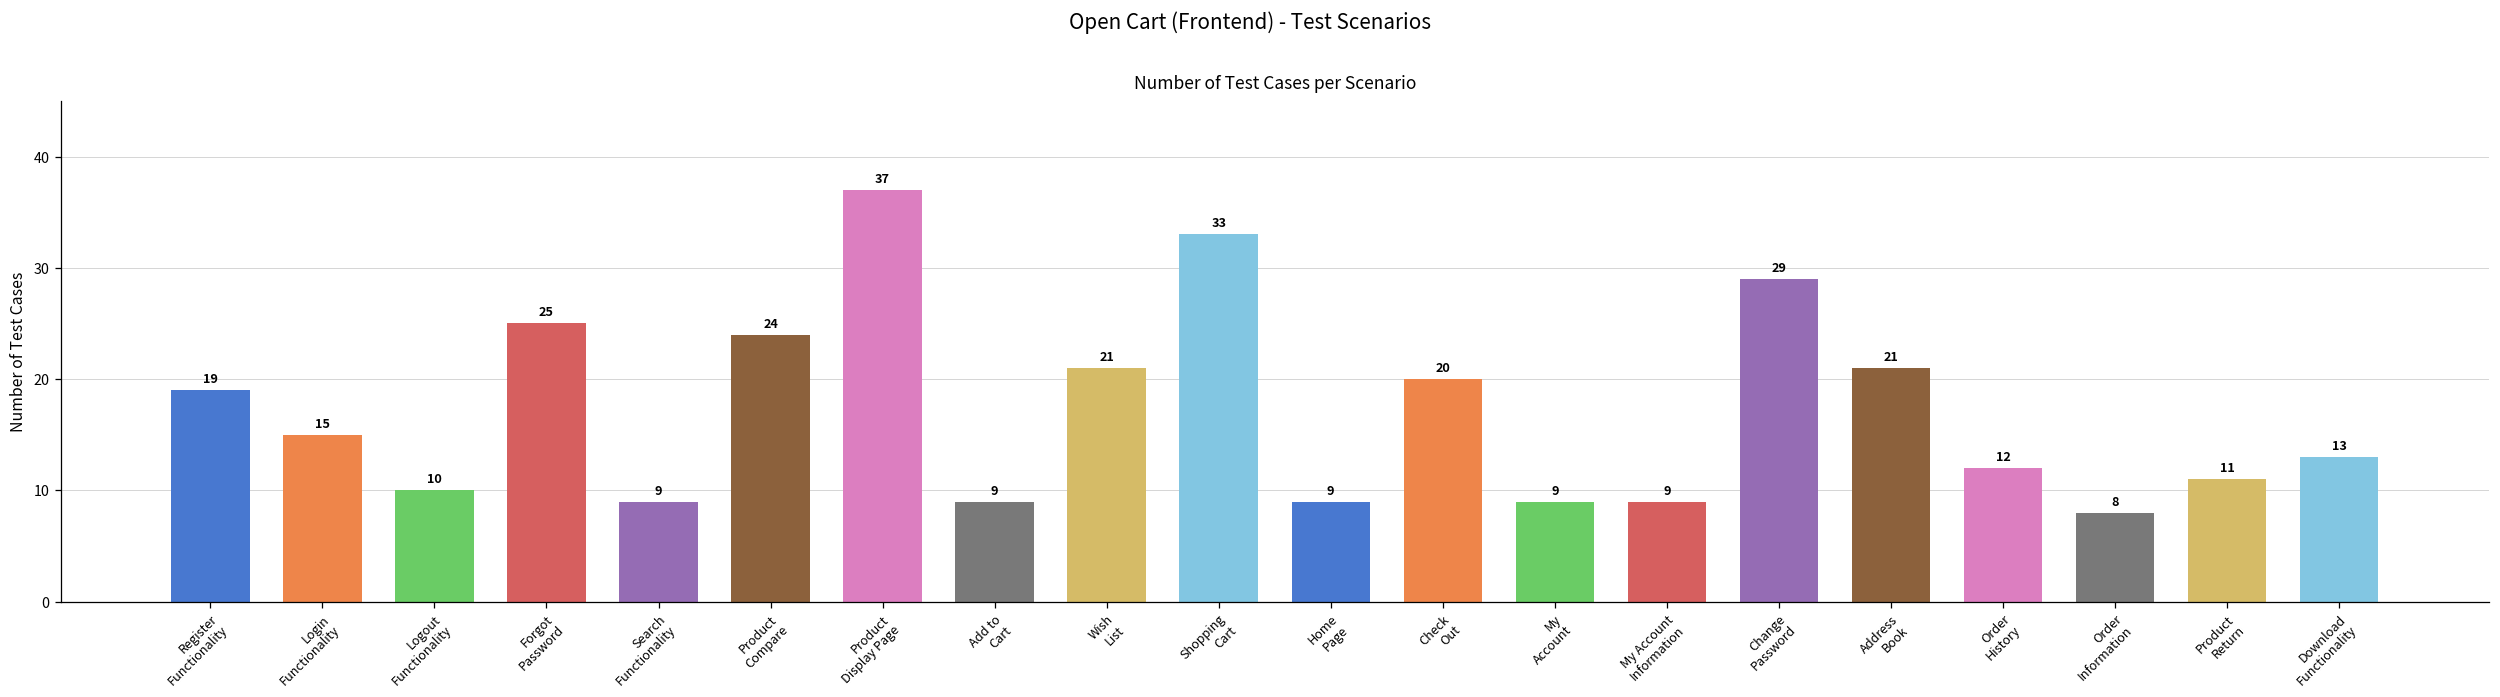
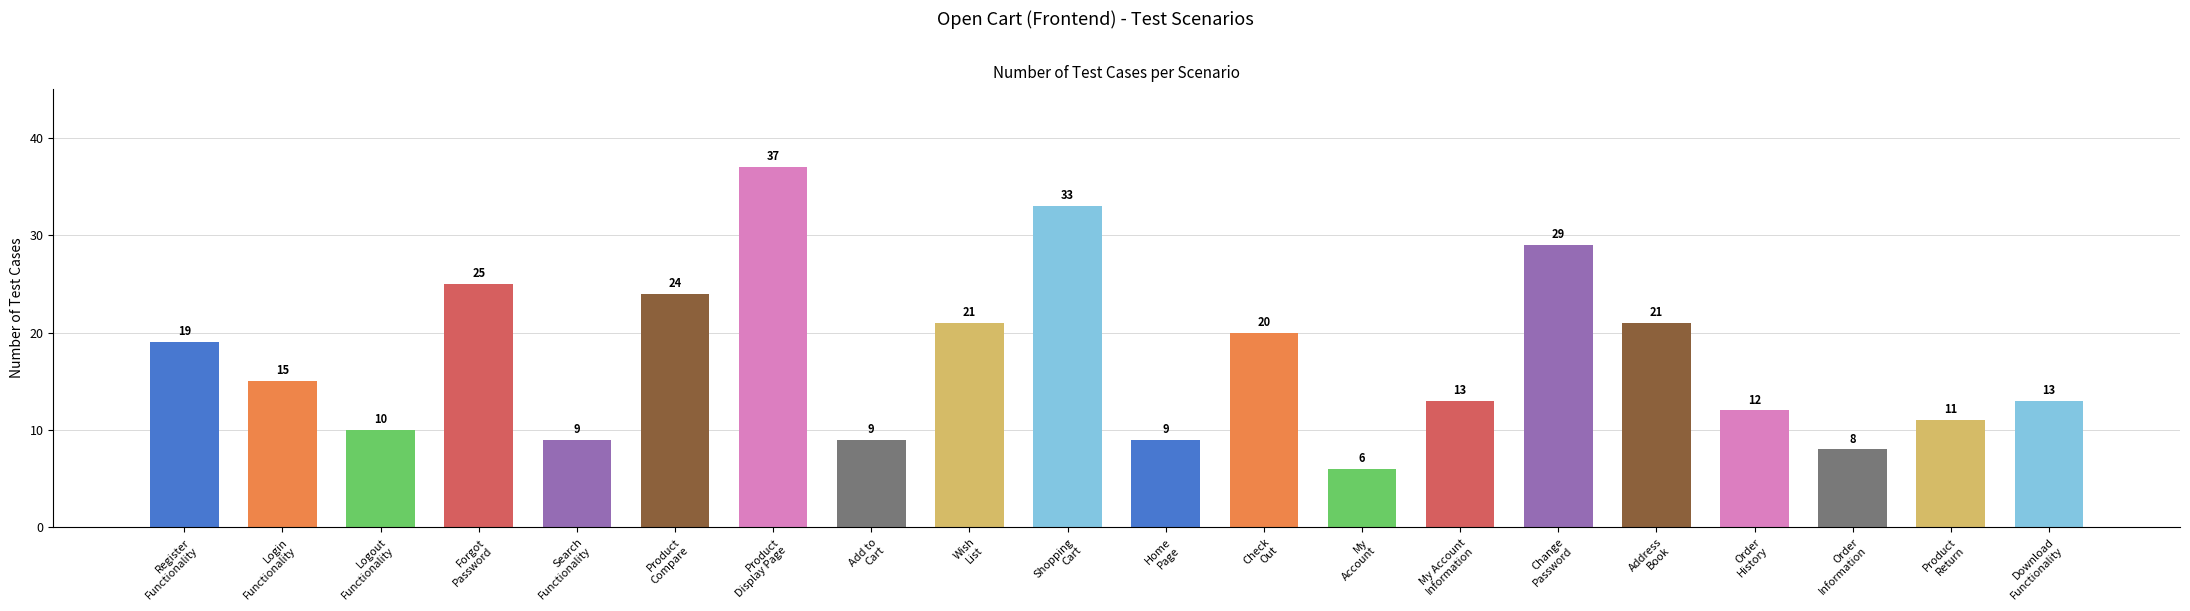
My Account: 9 -> 6
My Account Information: 9 -> 13
